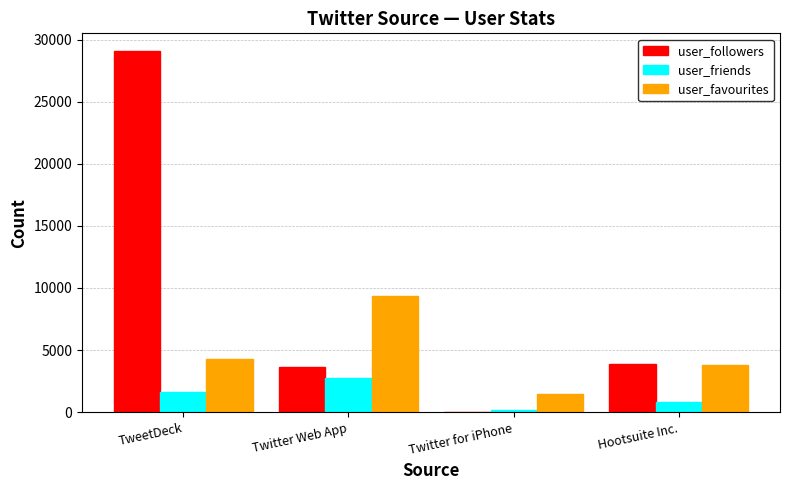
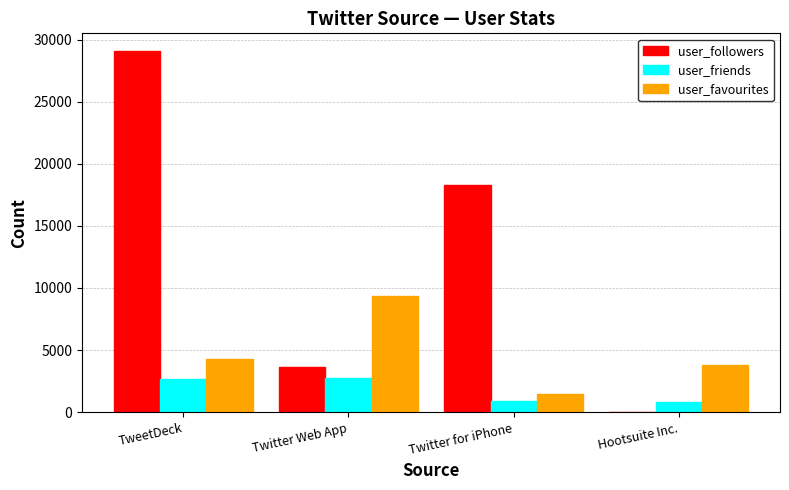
user_friends, TweetDeck: 1600 -> 2600
user_followers, Twitter for iPhone: 0 -> 18300
user_friends, Twitter for iPhone: 200 -> 900
user_followers, Hootsuite Inc.: 3900 -> 0
